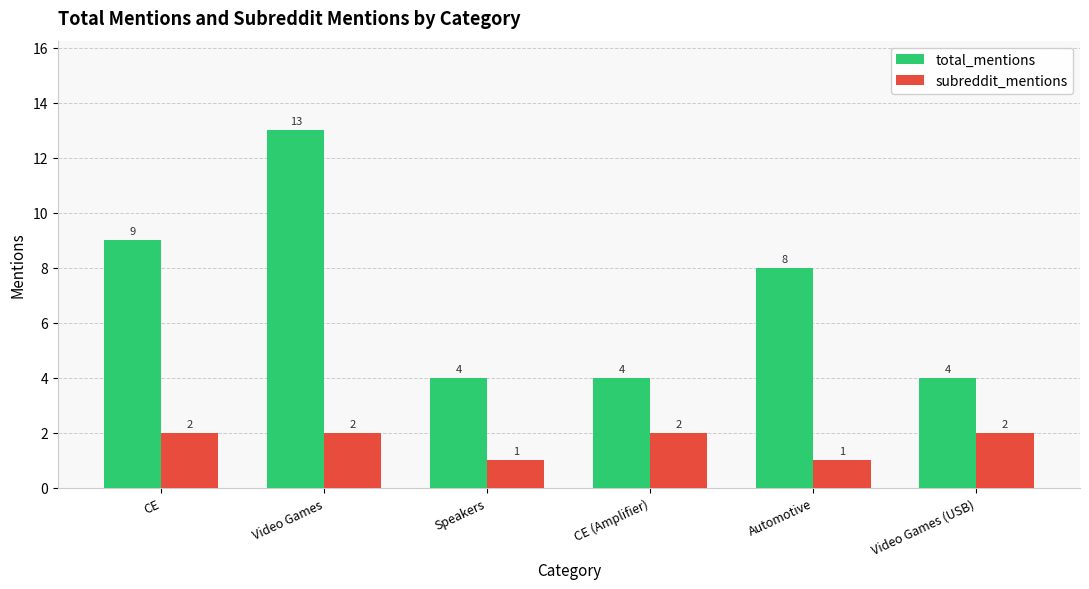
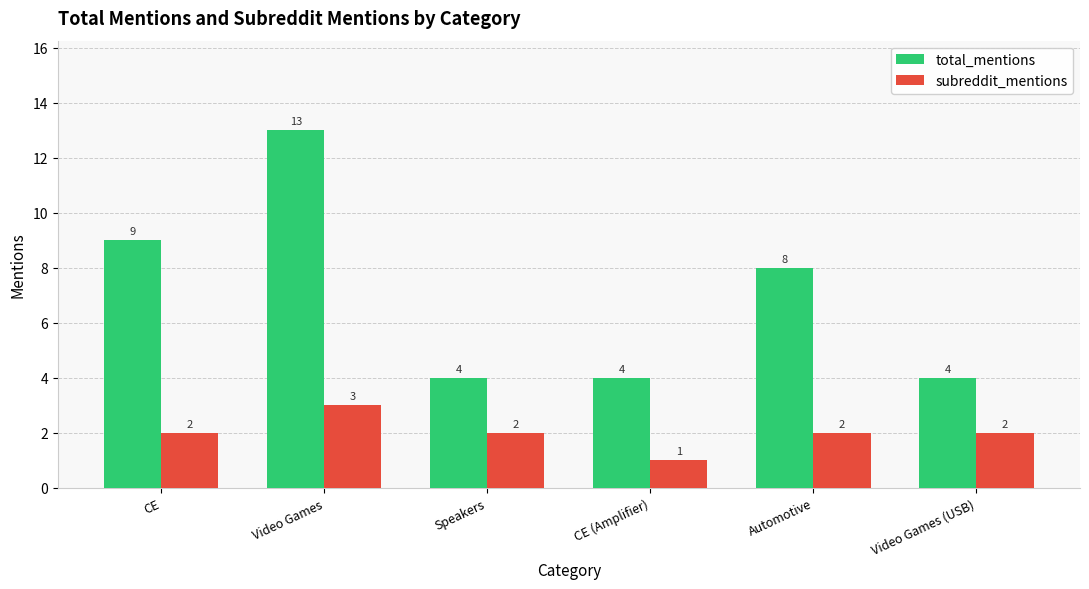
subreddit_mentions, Video Games: 2 -> 3
subreddit_mentions, Speakers: 1 -> 2
subreddit_mentions, CE (Amplifier): 2 -> 1
subreddit_mentions, Automotive: 1 -> 2
